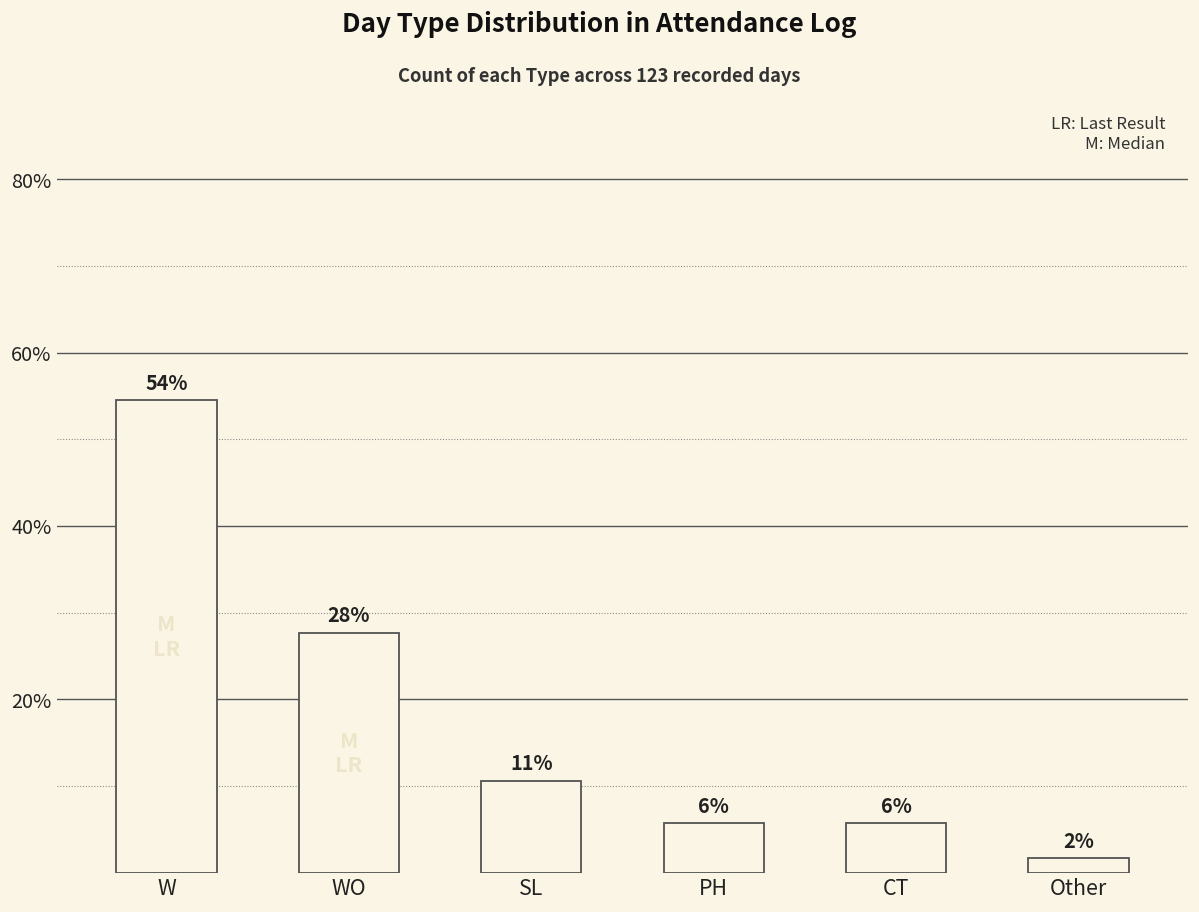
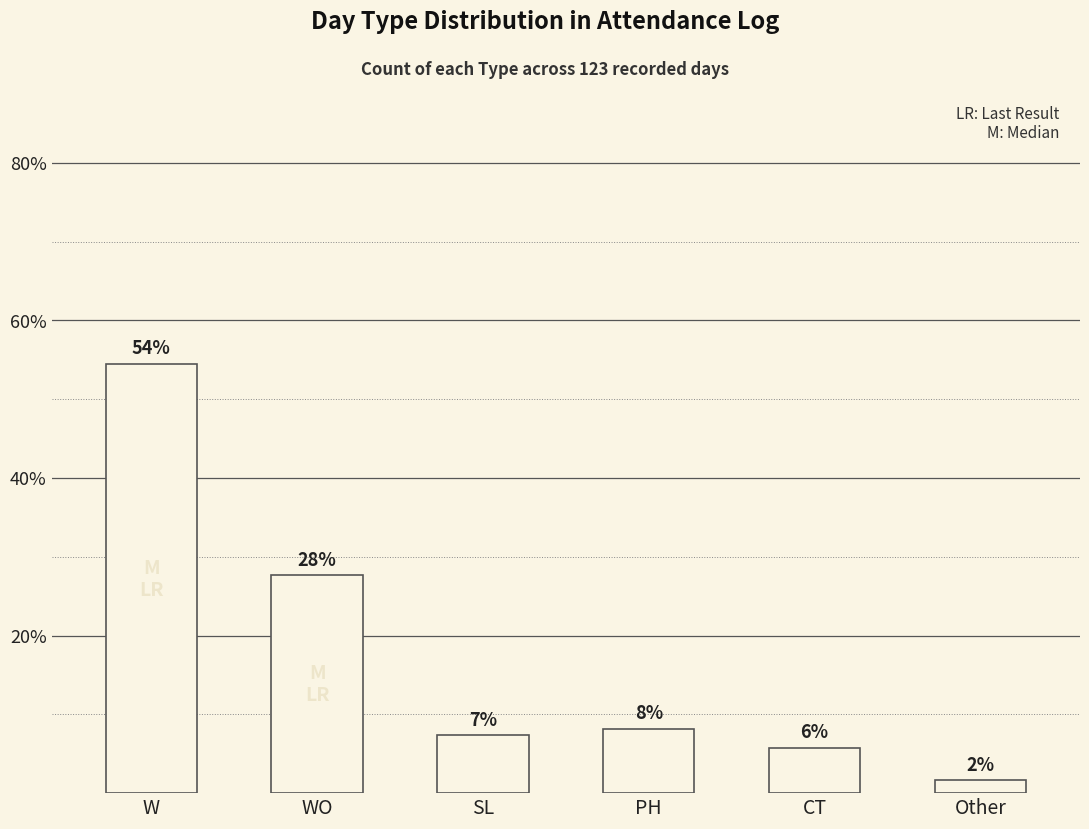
SL: 11% -> 7%
PH: 6% -> 8%
